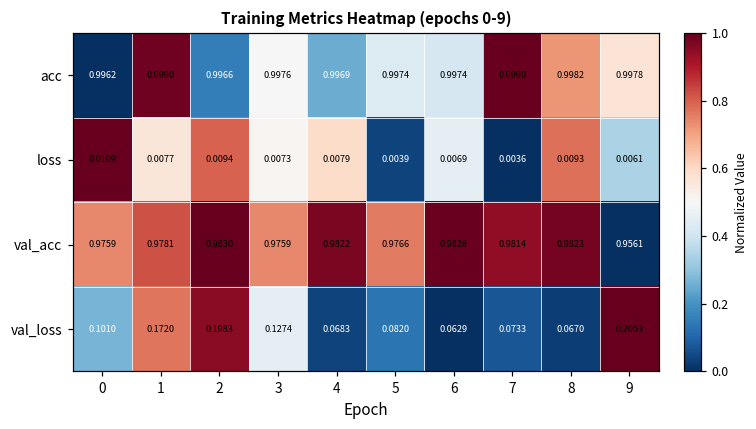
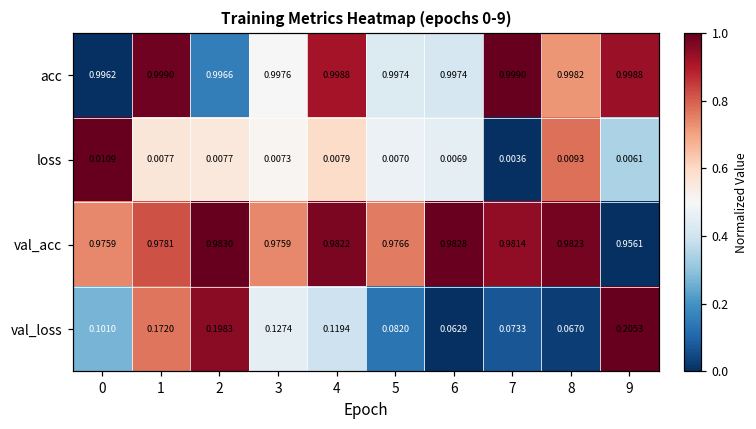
acc, 4: 0.9969 -> 0.9988
acc, 9: 0.9978 -> 0.9988
loss, 2: 0.0094 -> 0.0077
loss, 5: 0.0039 -> 0.0070
val_loss, 4: 0.0683 -> 0.1194
